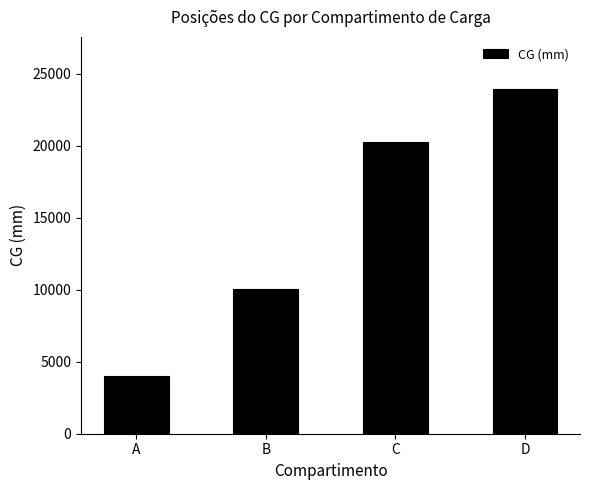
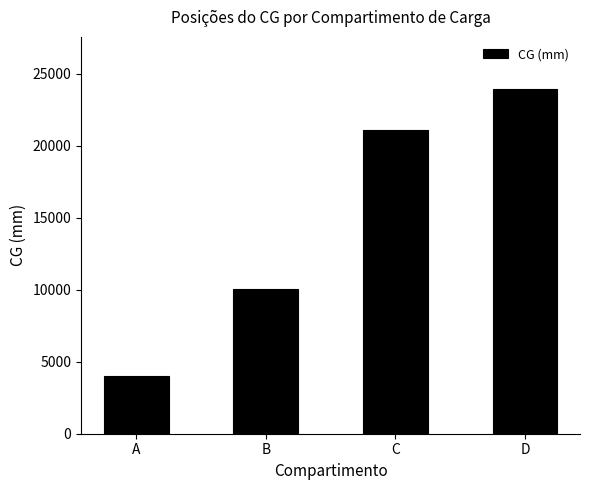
C: 20200 -> 21100
